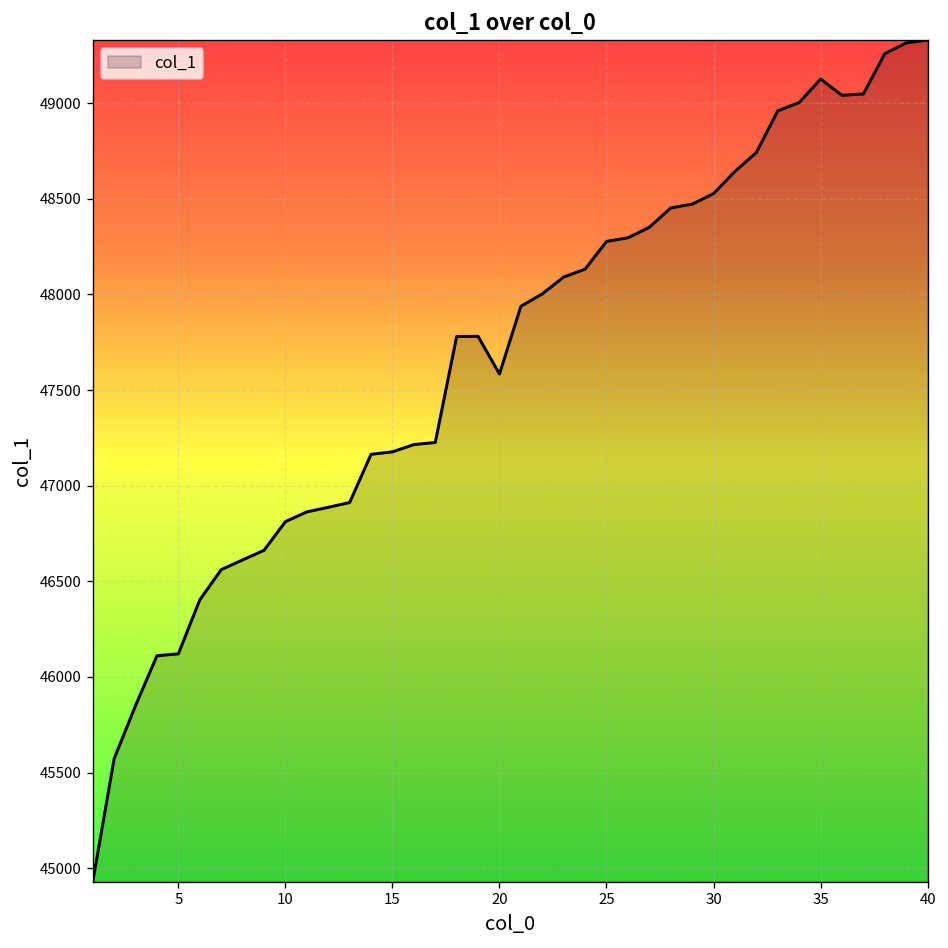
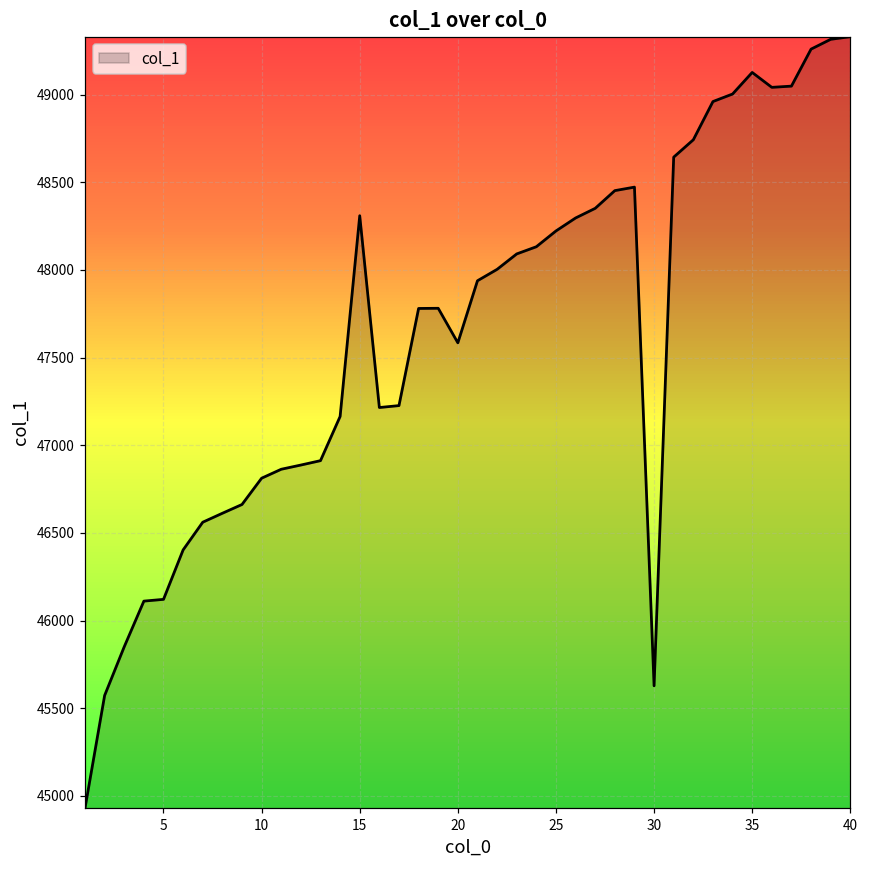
15: 47180 -> 48310
25: 48280 -> 48220
30: 48530 -> 45630
